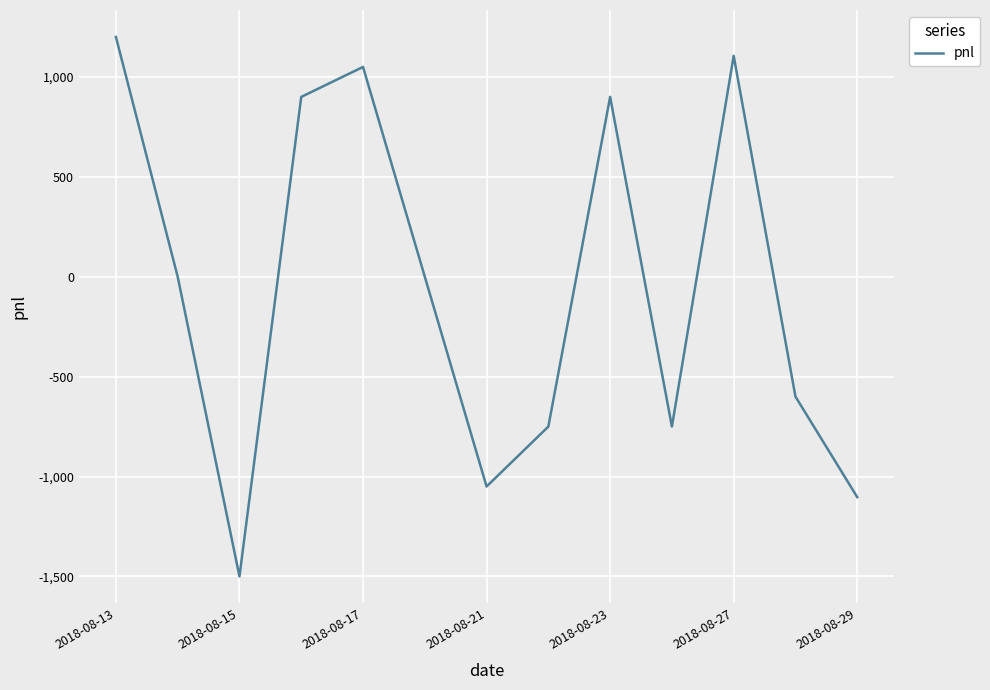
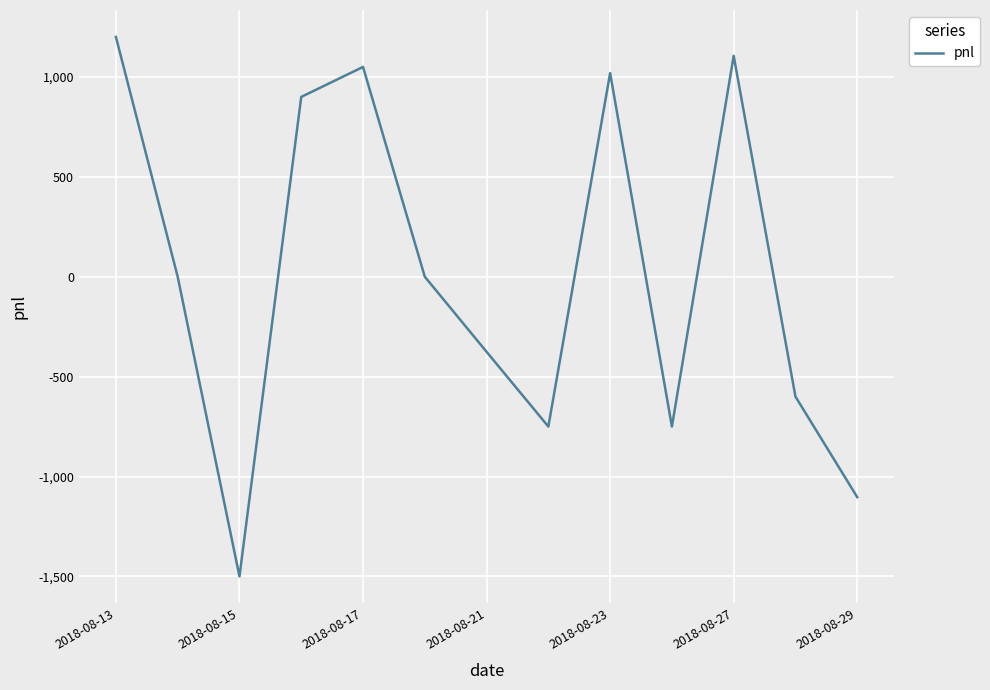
2018-08-21: -1,050 -> -380
2018-08-23: 900 -> 1,020
